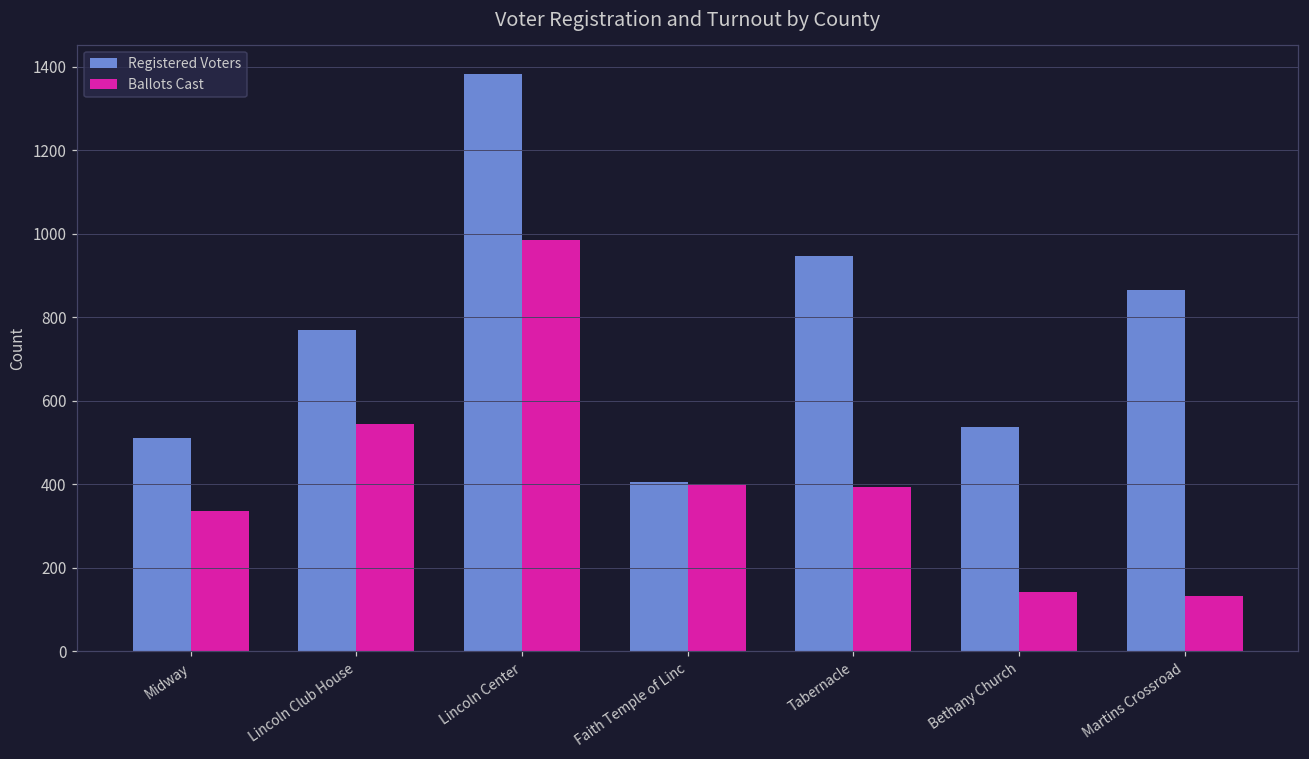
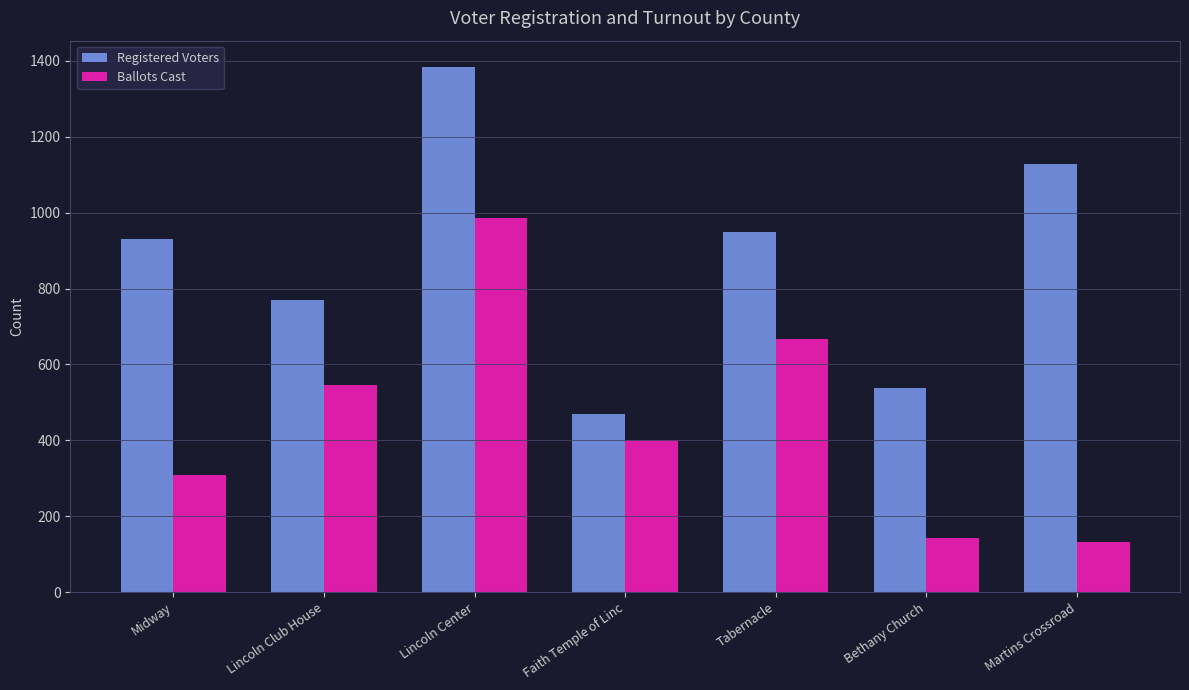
Registered Voters, Midway: 510 -> 930
Ballots Cast, Midway: 340 -> 310
Registered Voters, Faith Temple of Linc: 410 -> 470
Ballots Cast, Tabernacle: 390 -> 670
Registered Voters, Martins Crossroad: 870 -> 1130
